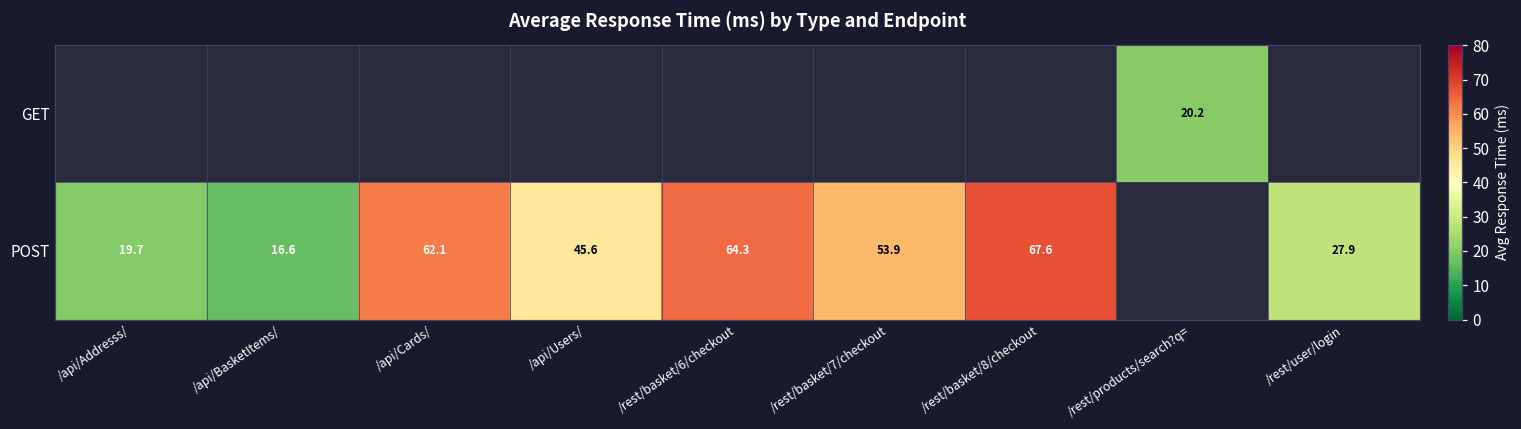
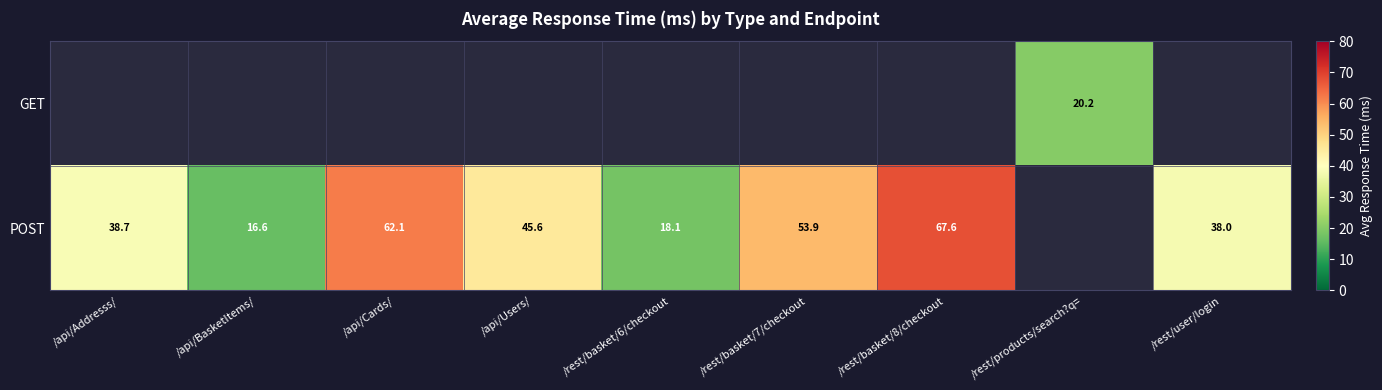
POST, /api/Addresss/: 19.7 -> 38.7
POST, /rest/basket/6/checkout: 64.3 -> 18.1
POST, /rest/user/login: 27.9 -> 38.0
